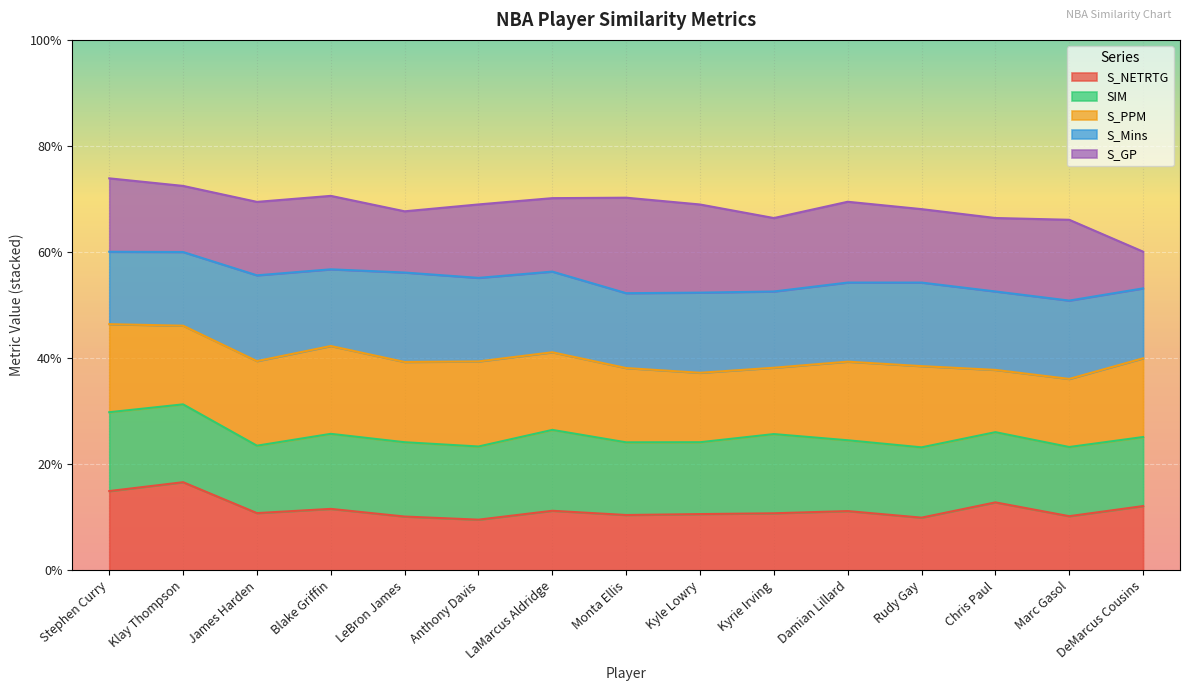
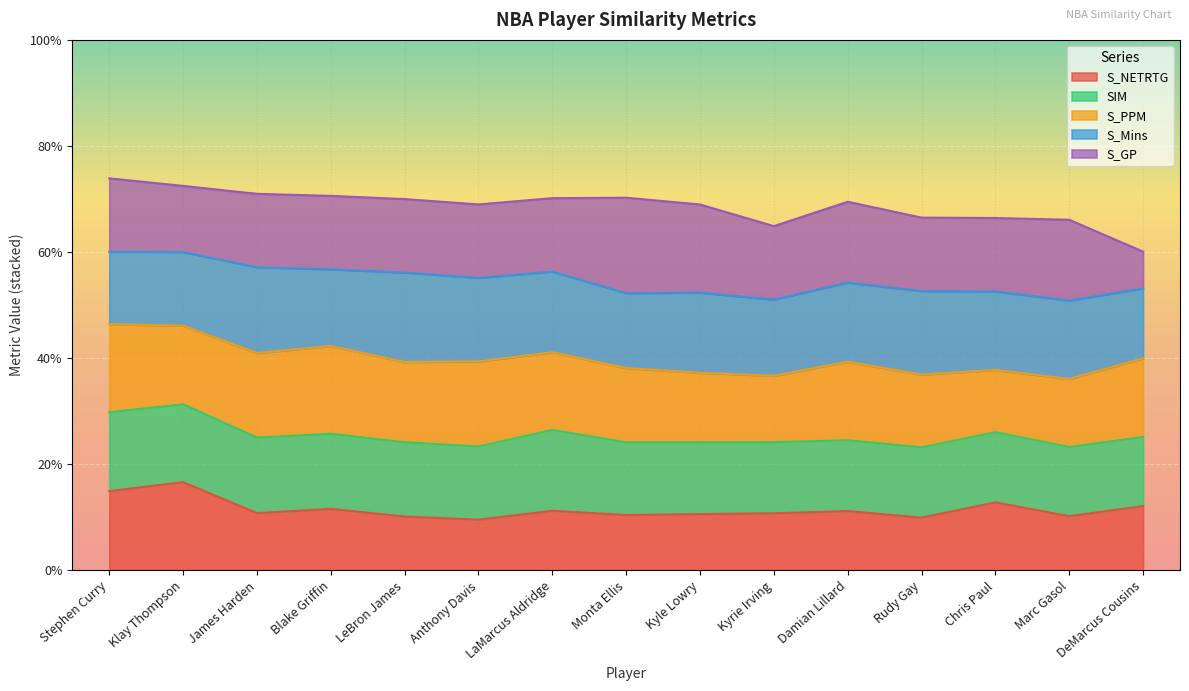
SIM, James Harden: 13% -> 14%
S_GP, LeBron James: 12% -> 14%
SIM, Kyrie Irving: 15% -> 13%
S_PPM, Rudy Gay: 15% -> 14%
